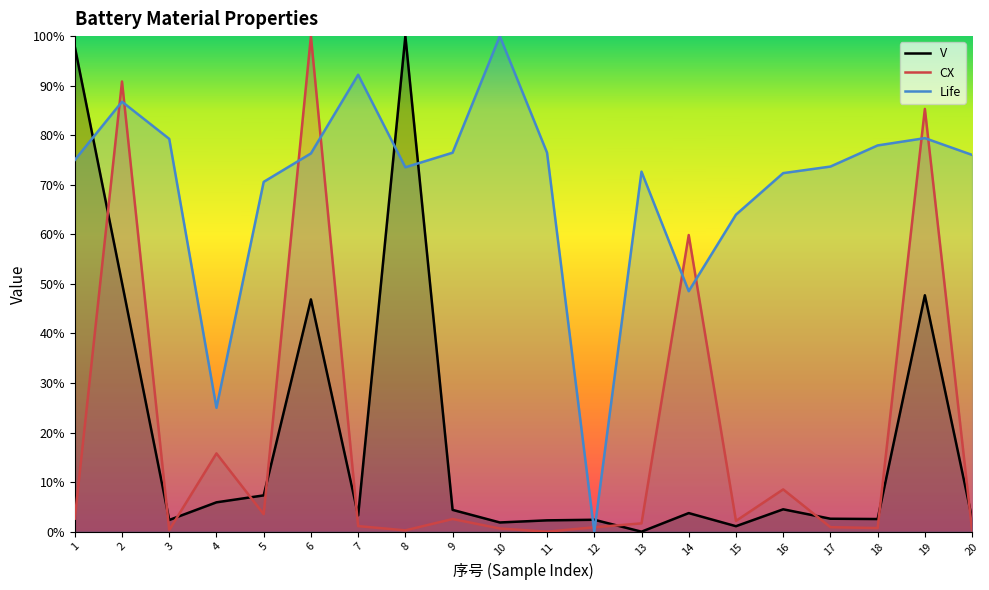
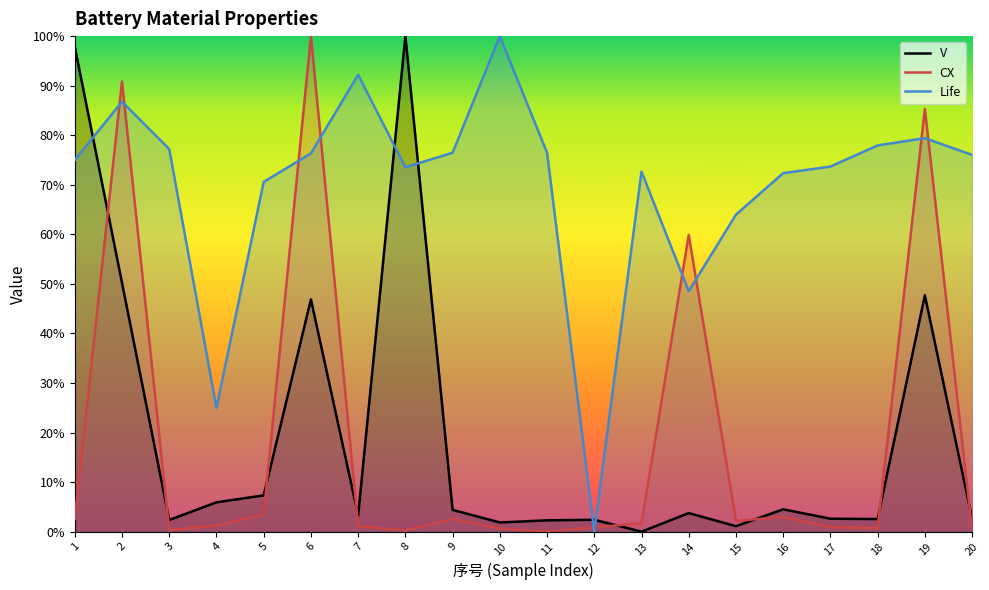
Life, 3: 79% -> 77%
CX, 4: 16% -> 1%
CX, 16: 9% -> 3%
